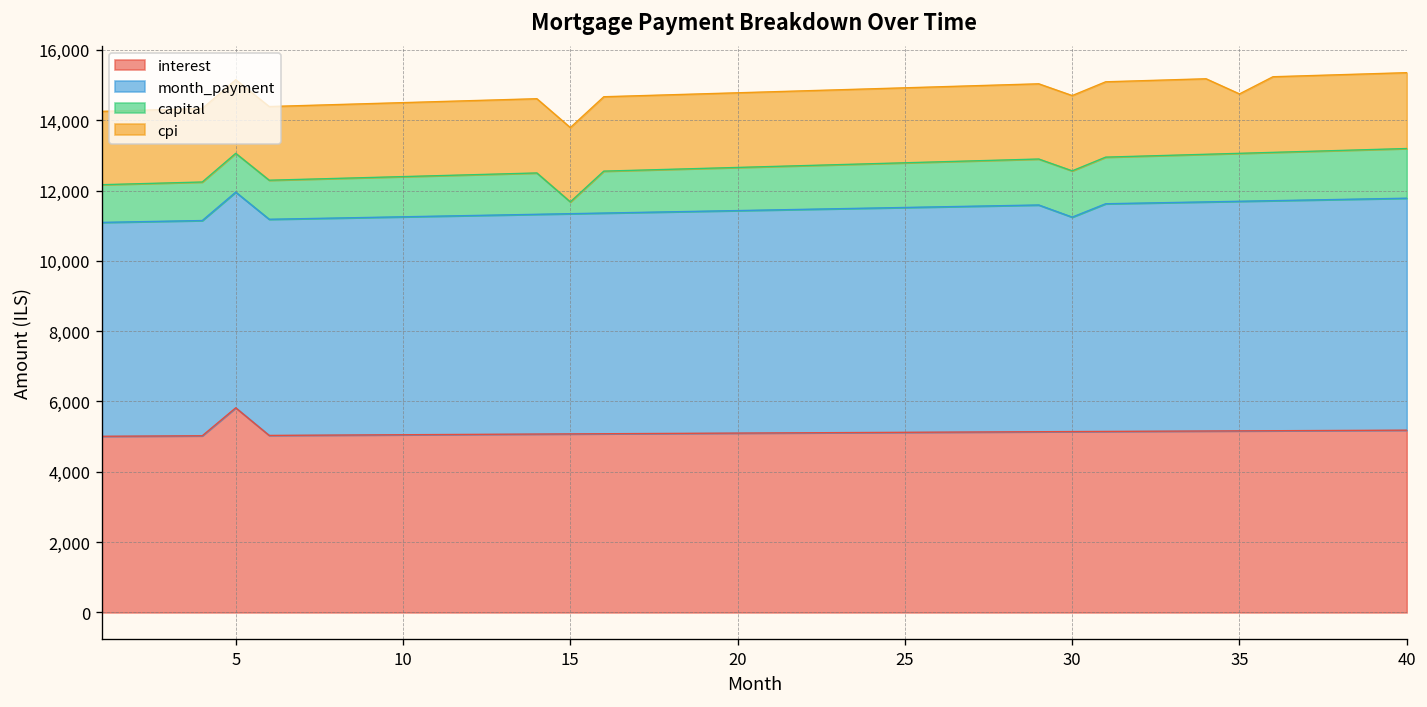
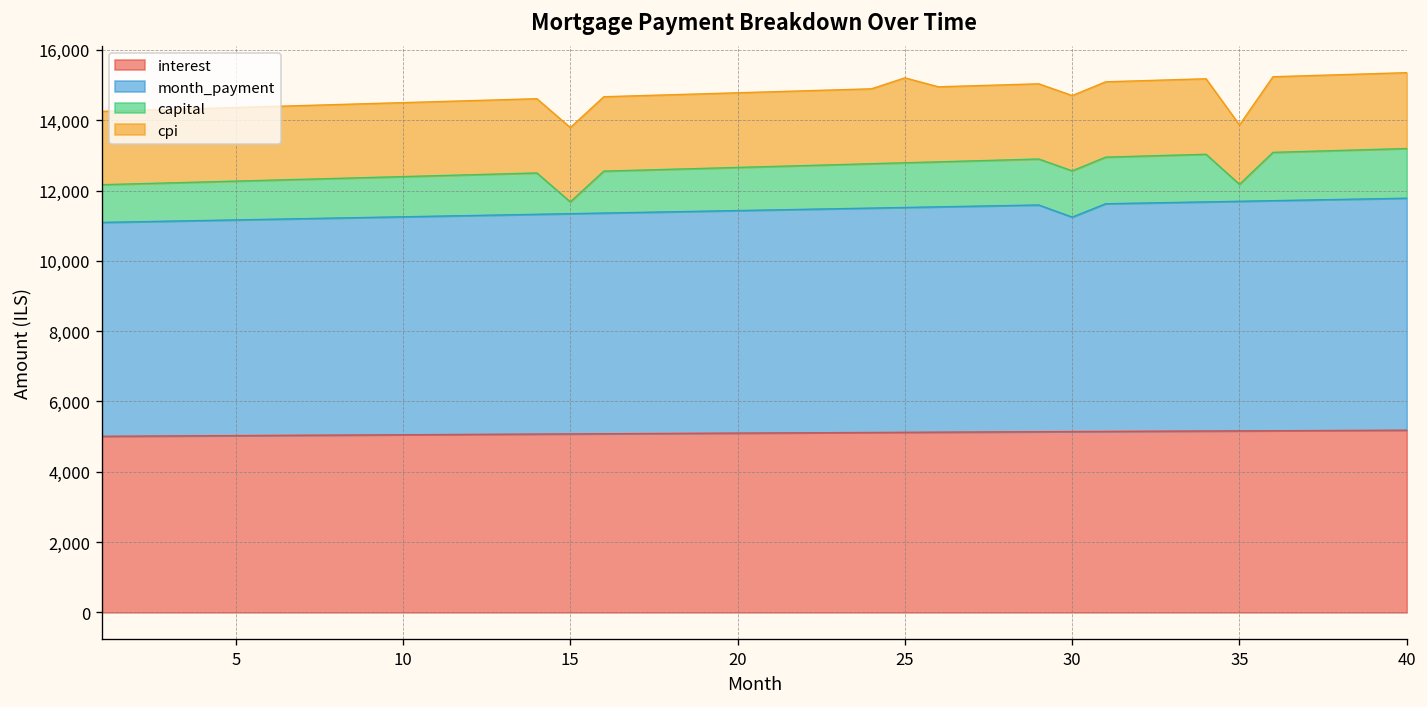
interest, 5: 5,800 -> 5,000
cpi, 25: 2,100 -> 2,400
capital, 35: 1,400 -> 500
